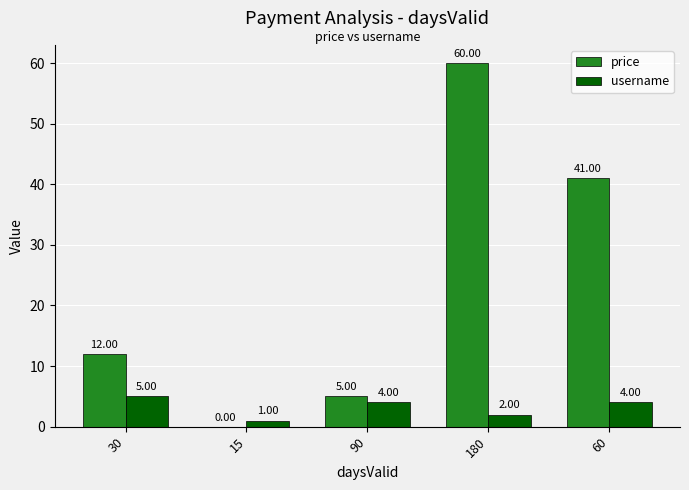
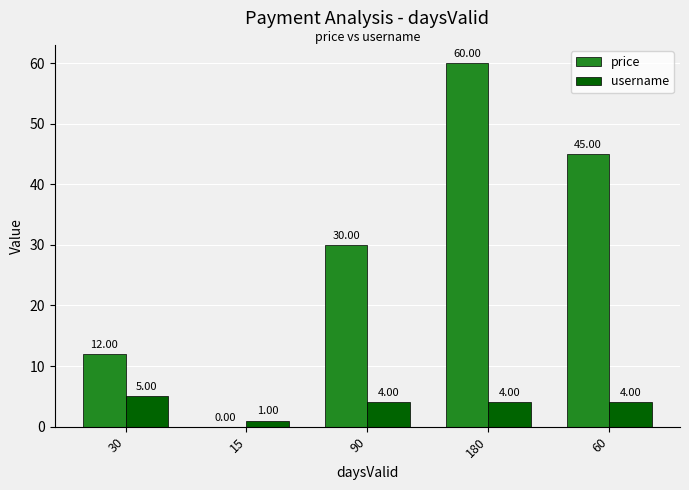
price, 90: 5.00 -> 30.00
username, 180: 2.00 -> 4.00
price, 60: 41.00 -> 45.00
